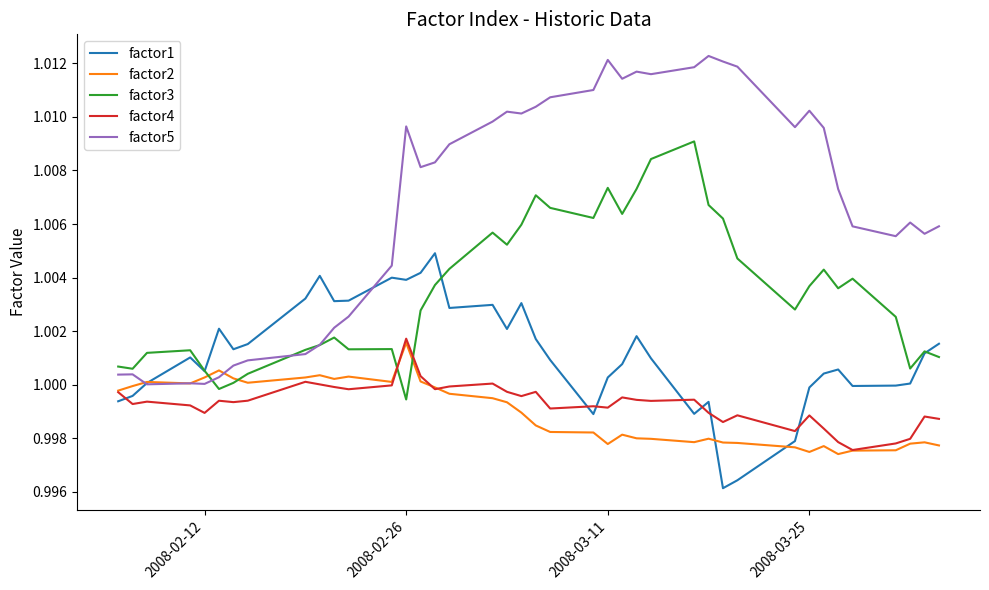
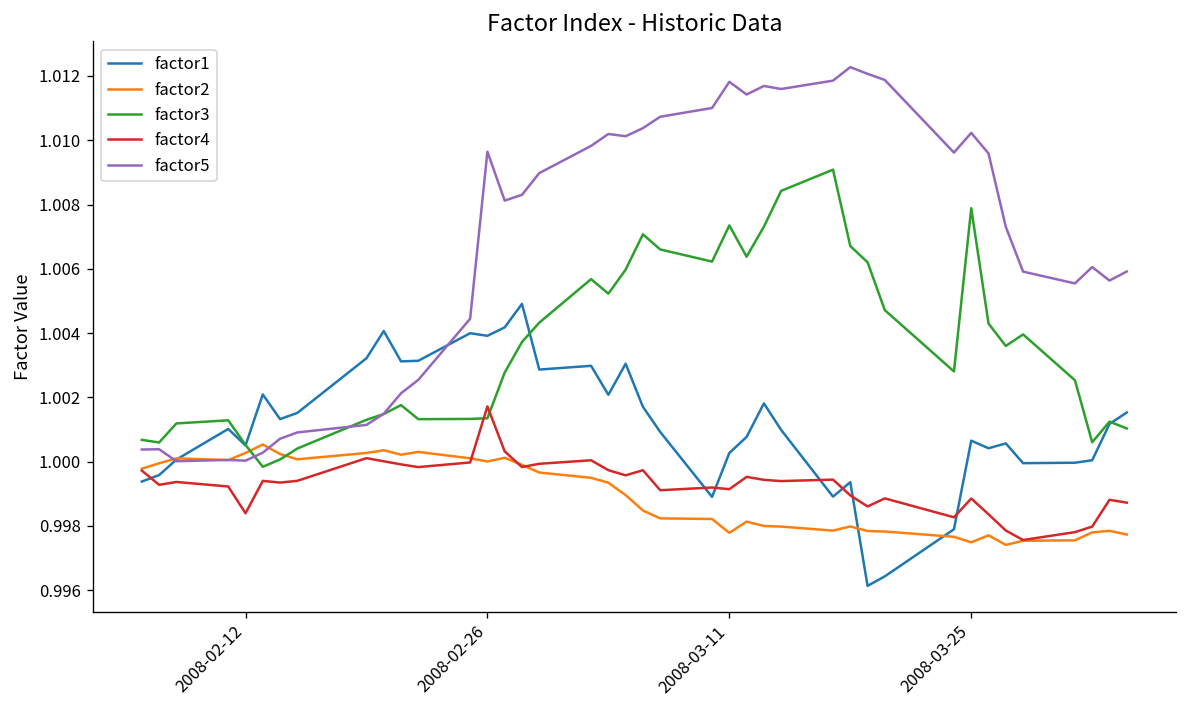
factor4, 2008-02-12: 0.9989 -> 0.9984
factor2, 2008-02-26: 1.0016 -> 1.0000
factor3, 2008-02-26: 0.9994 -> 1.0014
factor5, 2008-03-11: 1.0121 -> 1.0118
factor1, 2008-03-25: 0.9999 -> 1.0007
factor3, 2008-03-25: 1.0037 -> 1.0079
